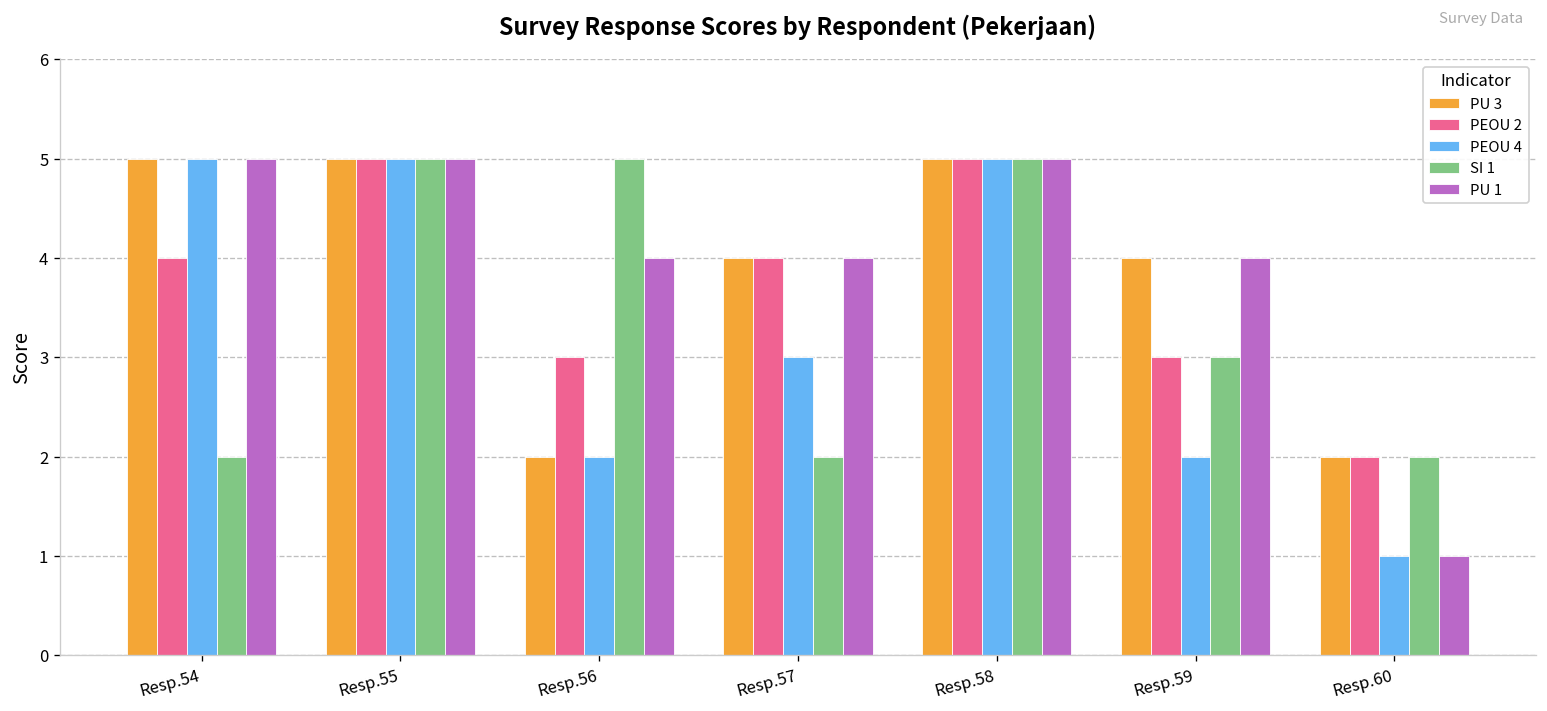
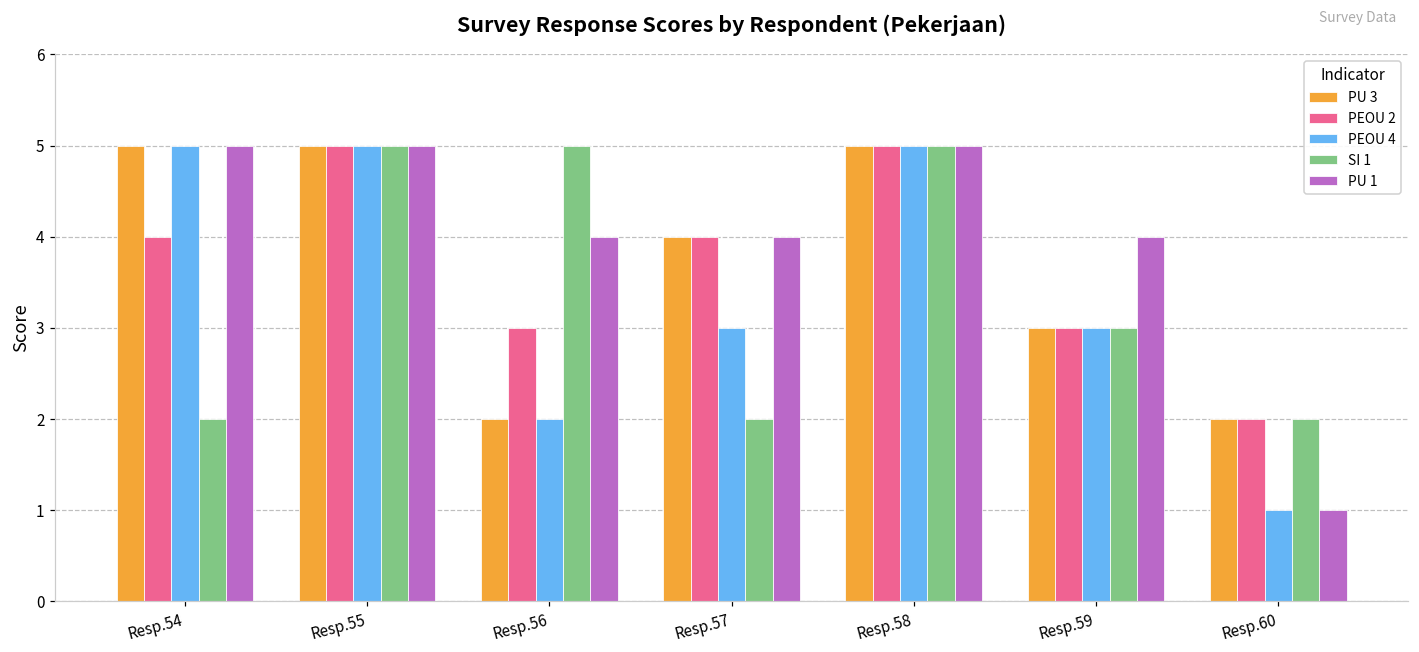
PU 3, Resp.59: 4 -> 3
PEOU 4, Resp.59: 2 -> 3
